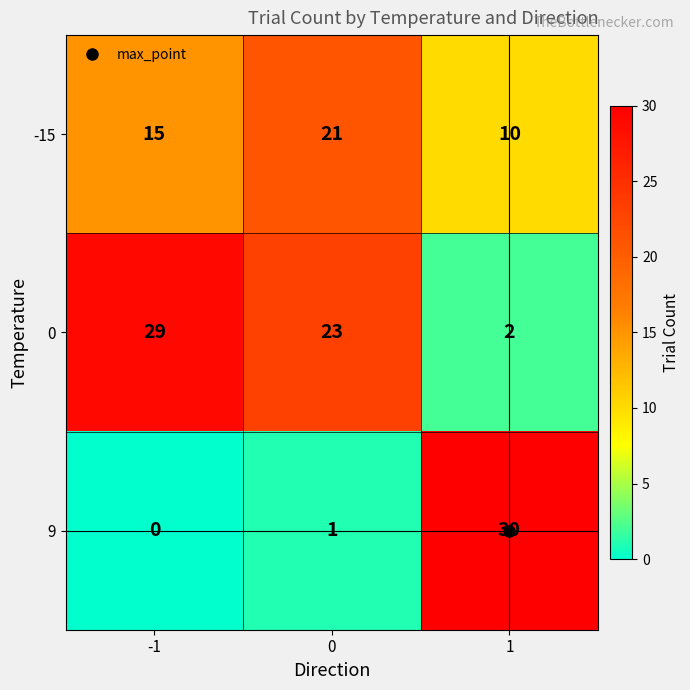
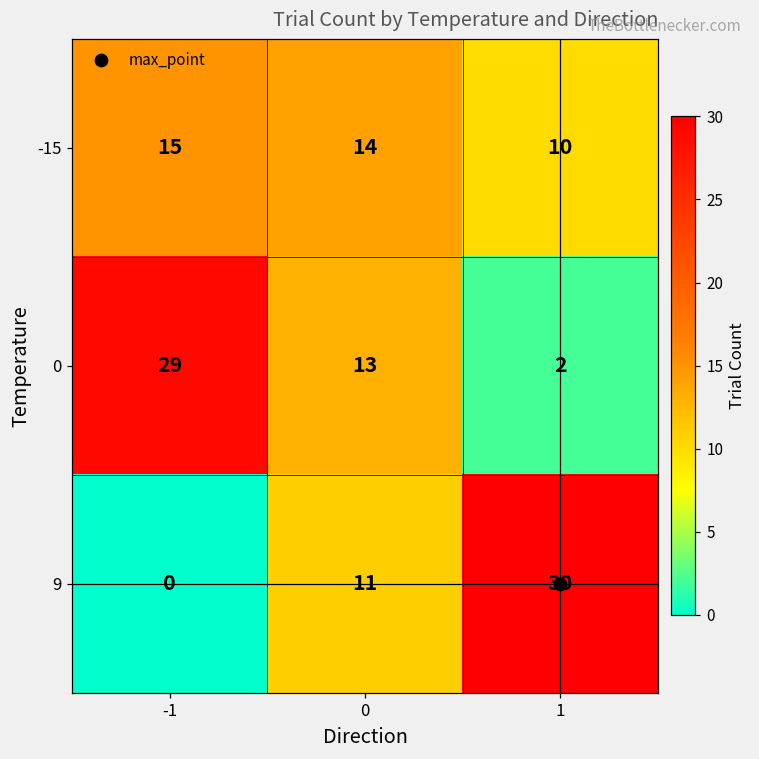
-15, 0: 21 -> 14
0, 0: 23 -> 13
9, 0: 1 -> 11
